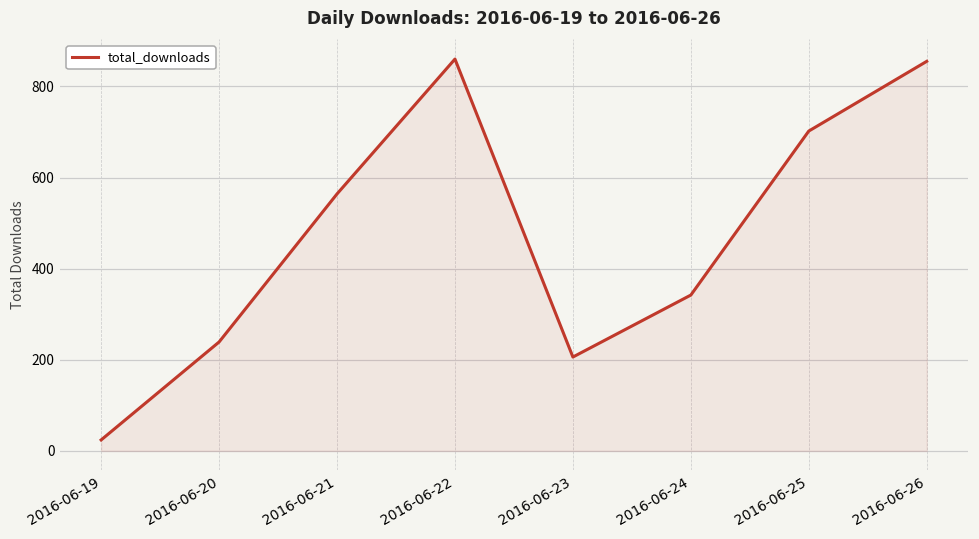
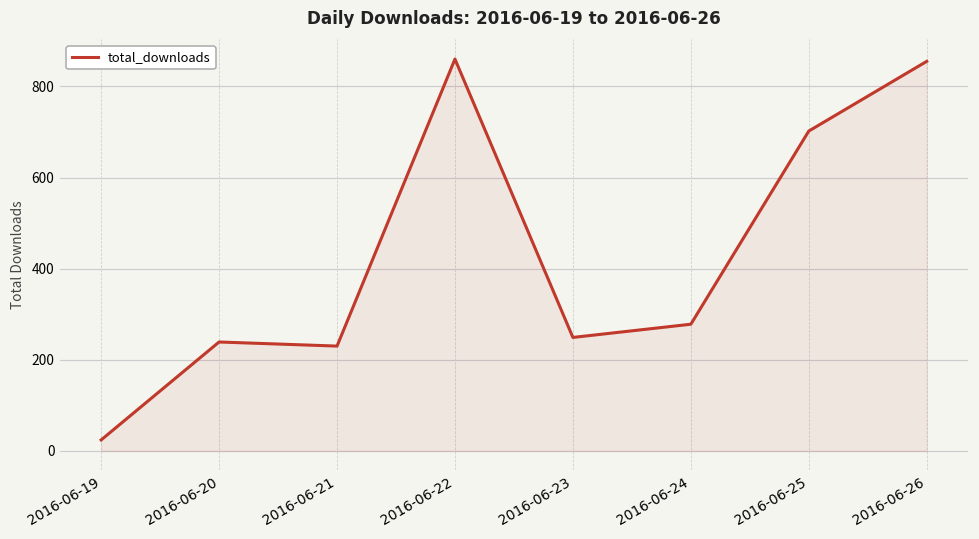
2016-06-21: 560 -> 230
2016-06-23: 210 -> 250
2016-06-24: 340 -> 280
